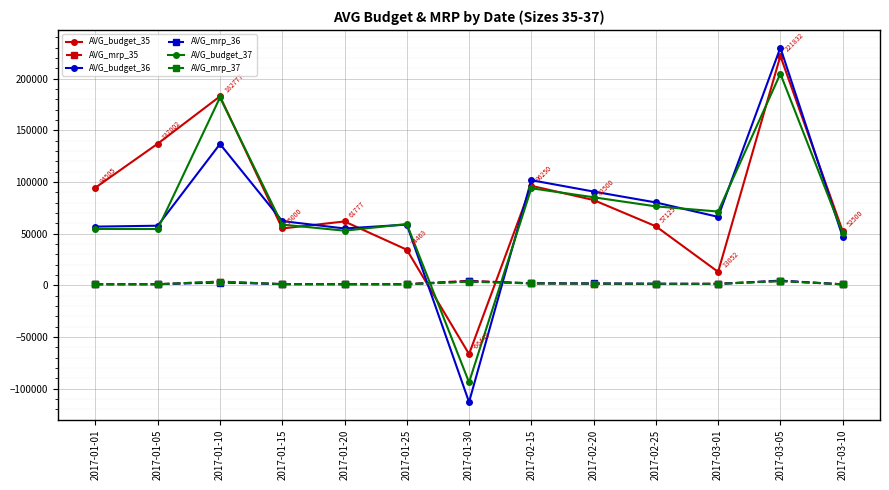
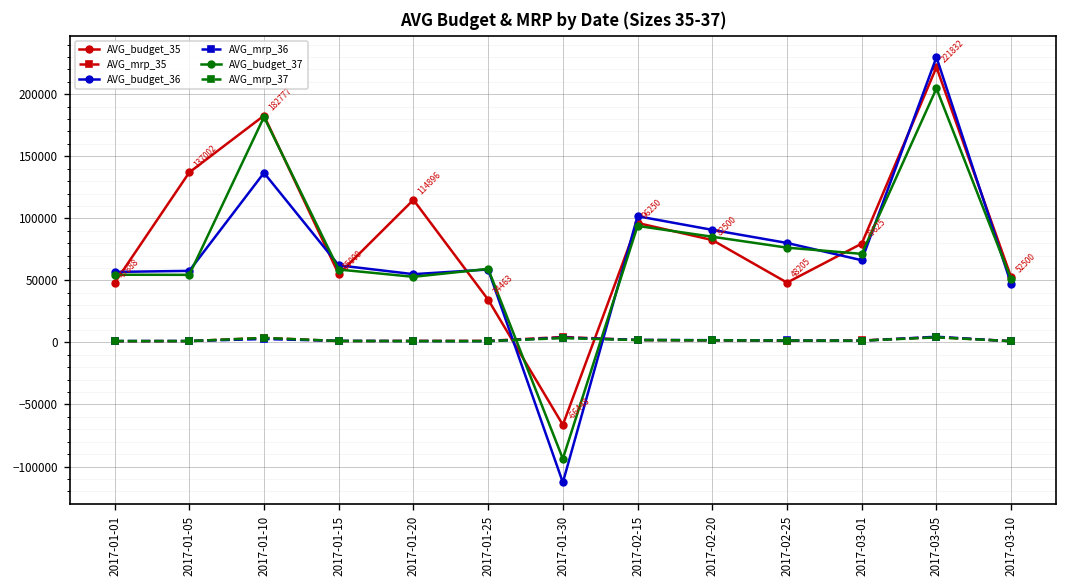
AVG_budget_35, 2017-01-01: 94505 -> 47888
AVG_budget_35, 2017-01-20: 61777 -> 114896
AVG_budget_35, 2017-02-25: 57125 -> 48205
AVG_budget_35, 2017-03-01: 13052 -> 79625
